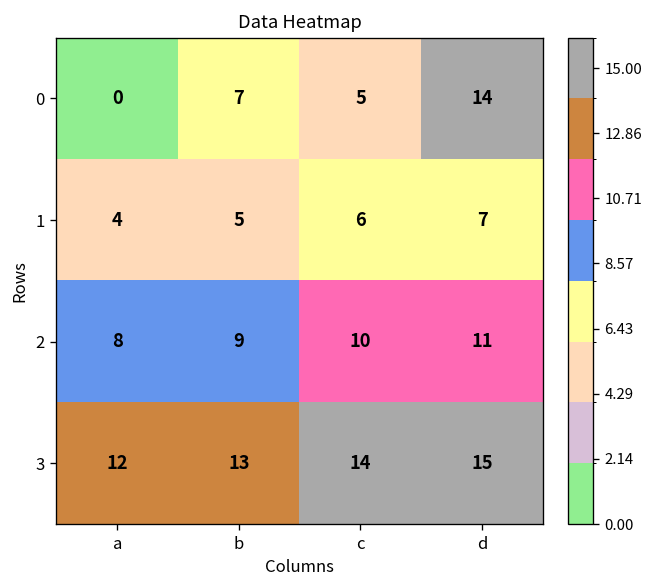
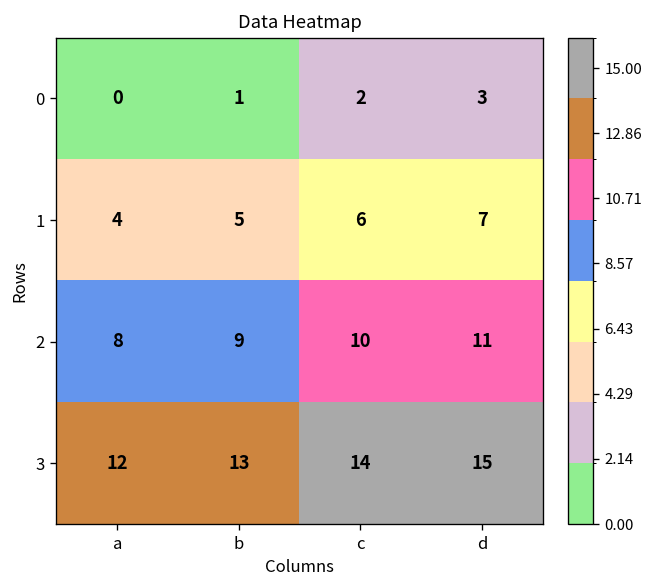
0, b: 7 -> 1
0, c: 5 -> 2
0, d: 14 -> 3
